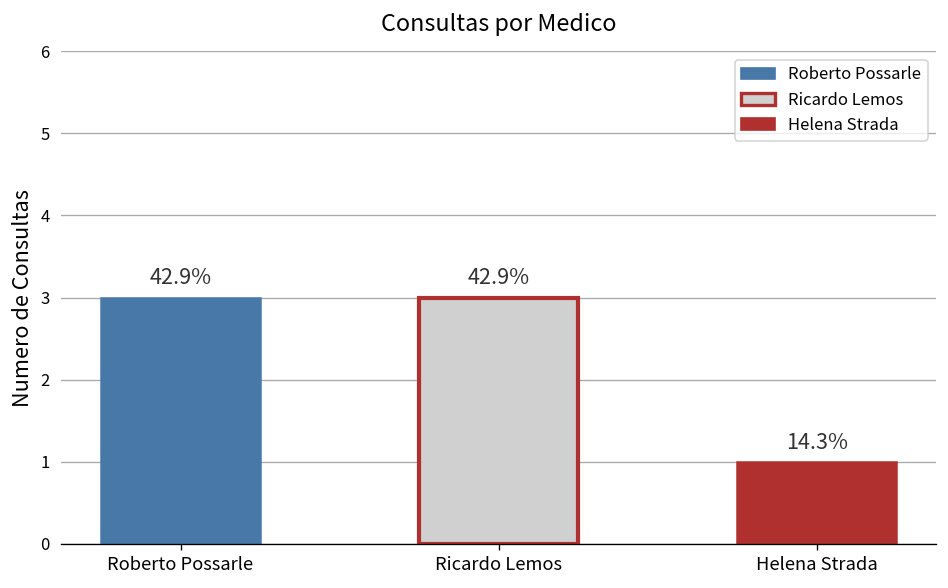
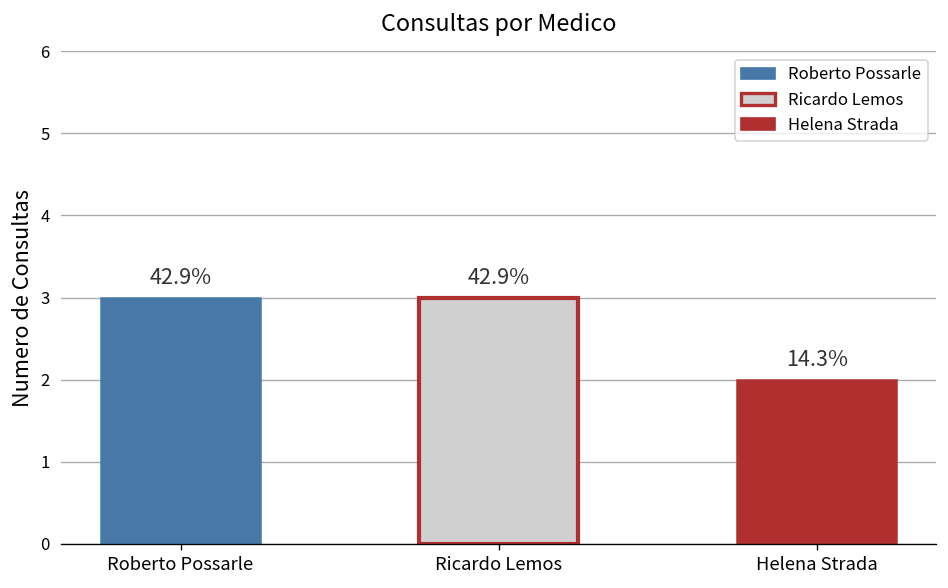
Helena Strada: 1 -> 2
